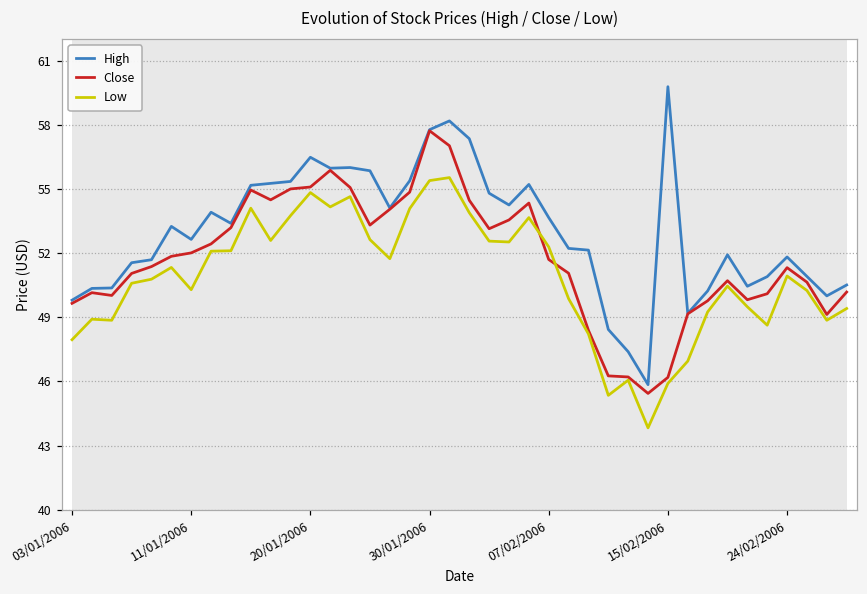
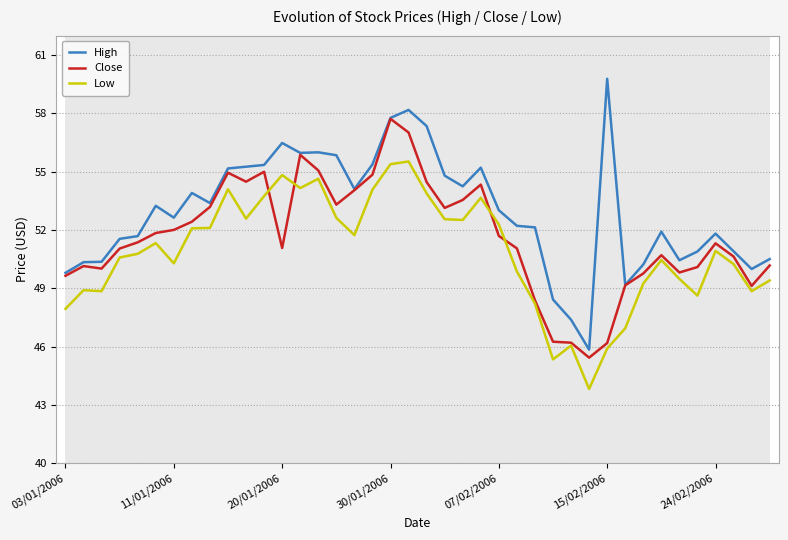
Close, 20/01/2006: 55.1 -> 51.1
High, 07/02/2006: 53.7 -> 53.0
